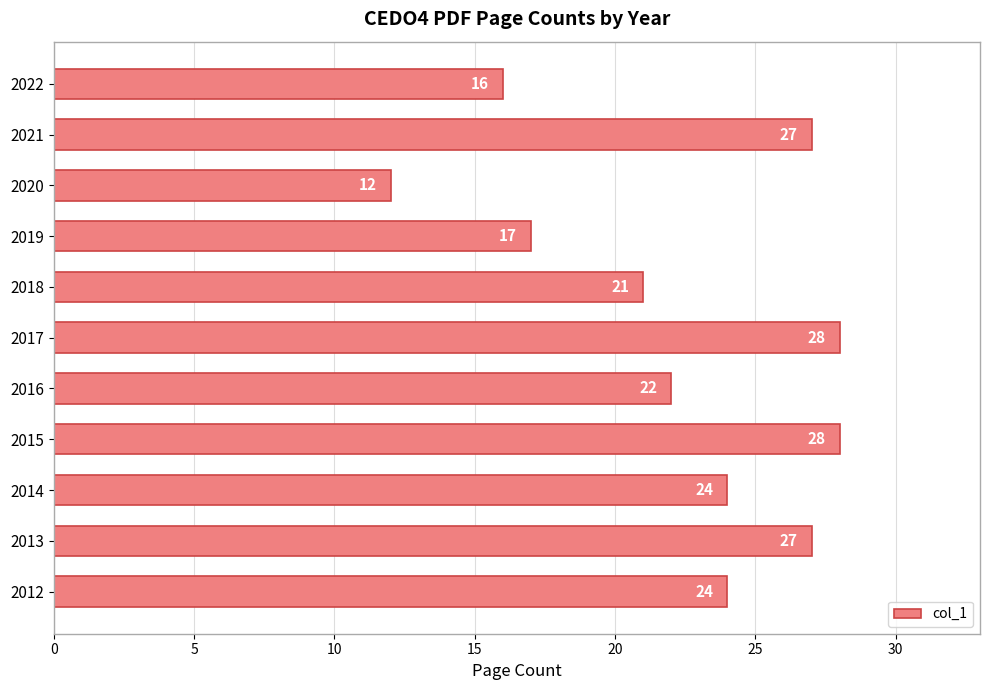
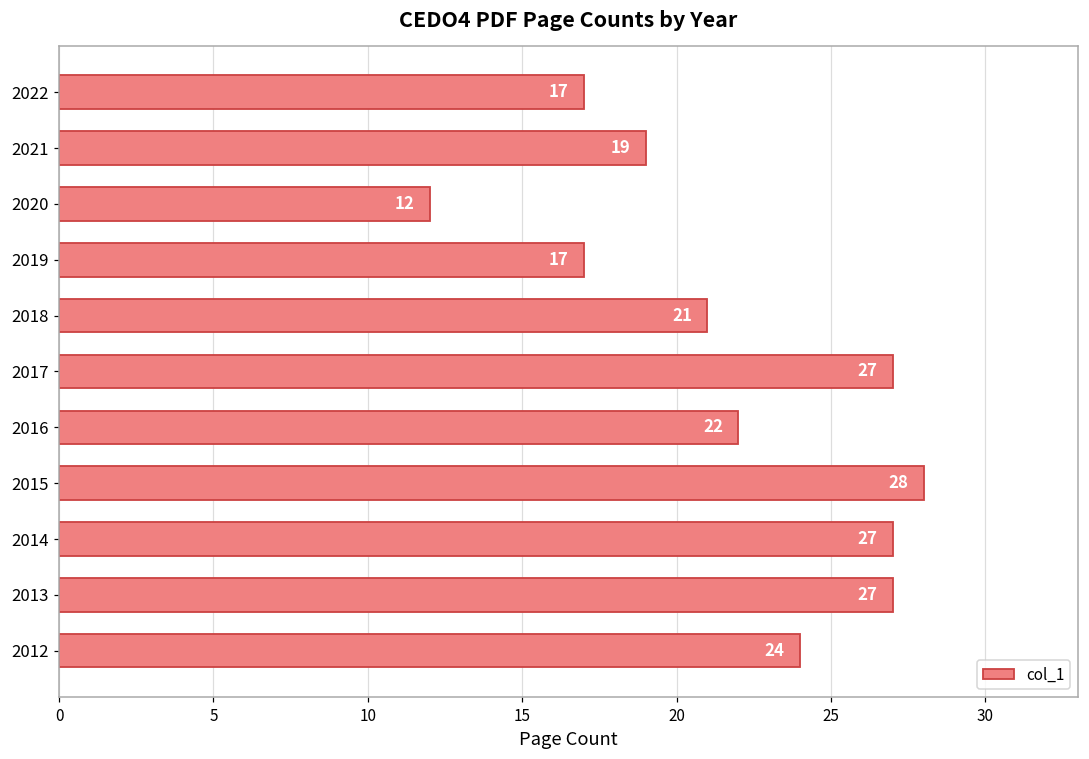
2022: 16 -> 17
2021: 27 -> 19
2017: 28 -> 27
2014: 24 -> 27
